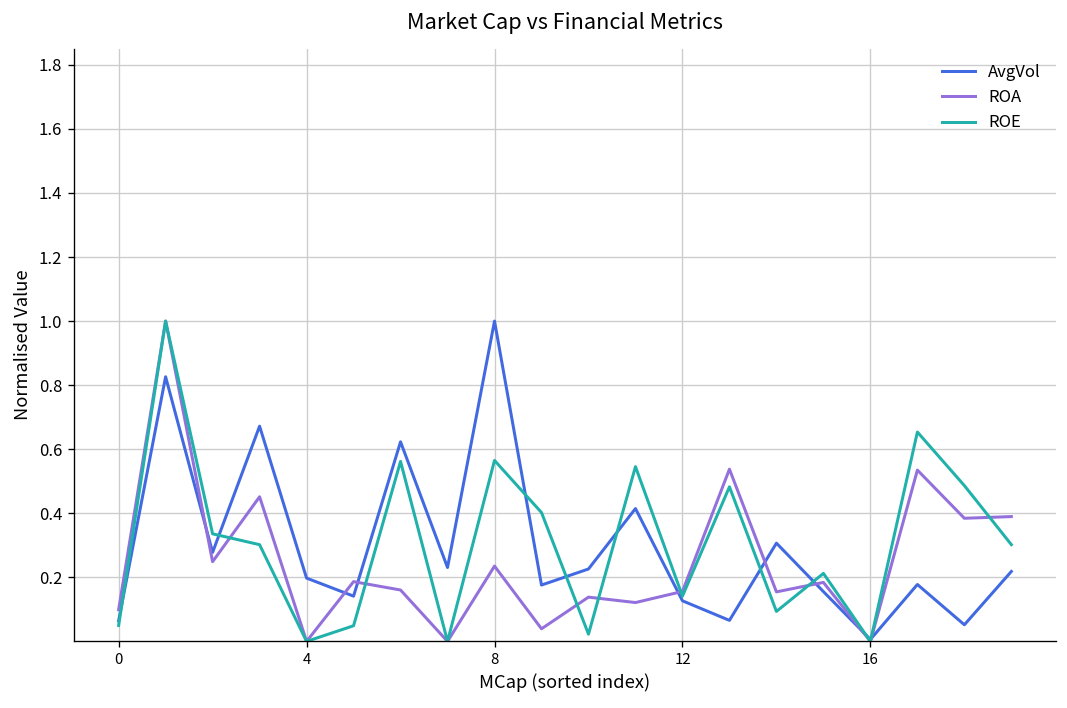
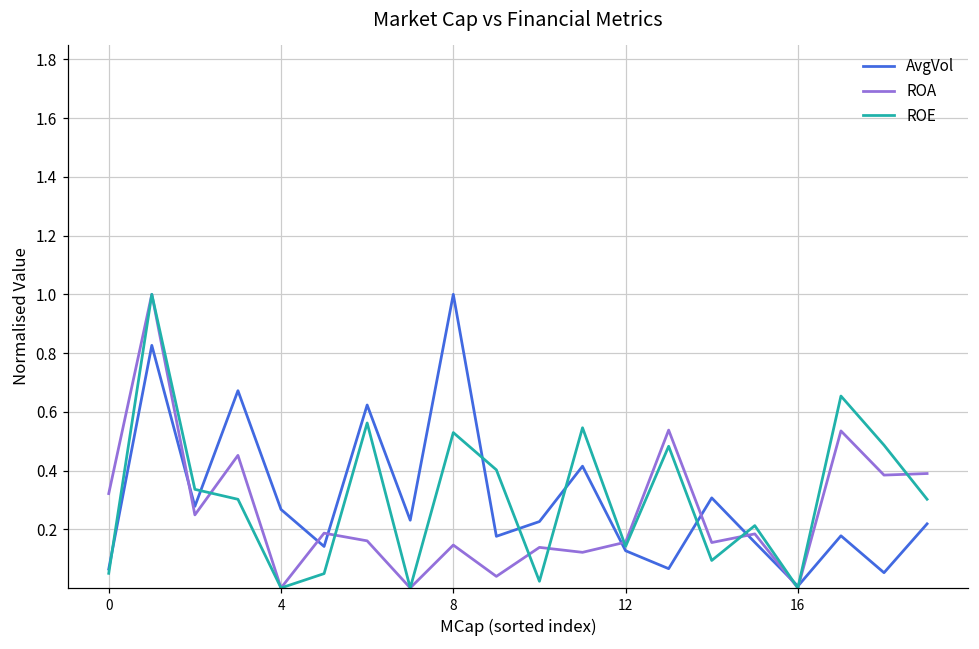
ROA, 0: 0.10 -> 0.32
AvgVol, 4: 0.20 -> 0.27
ROA, 8: 0.24 -> 0.15
ROE, 8: 0.57 -> 0.53
